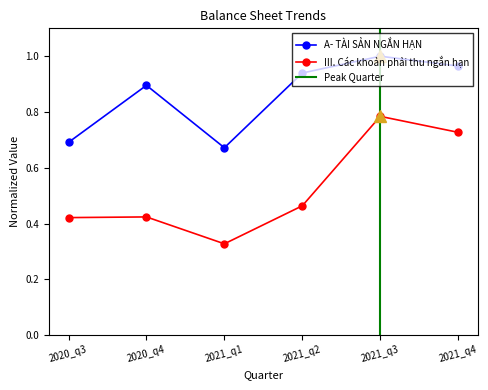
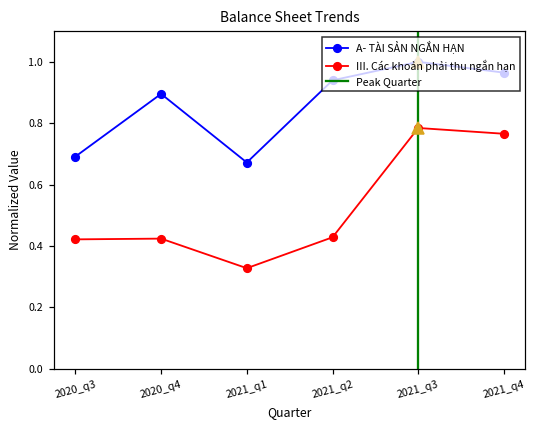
III. Các khoản phải thu ngắn hạn, 2021_q2: 0.46 -> 0.43
III. Các khoản phải thu ngắn hạn, 2021_q4: 0.73 -> 0.77
